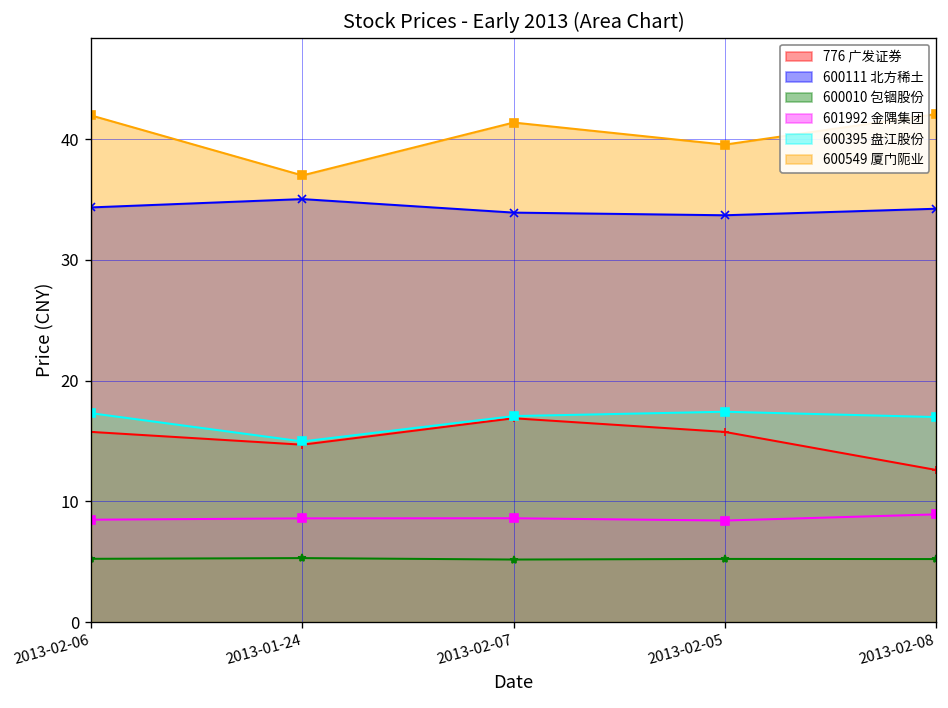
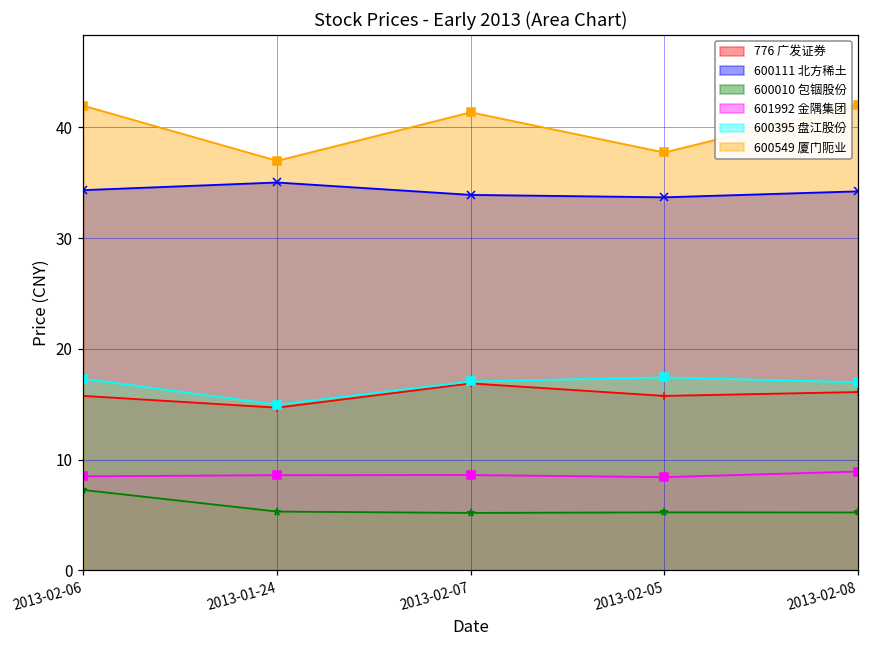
600010 包锢股份, 2013-02-06: 5.2 -> 7.3
600549 厦门阨业, 2013-02-05: 39.5 -> 37.7
776 广发证券, 2013-02-08: 12.6 -> 16.1
